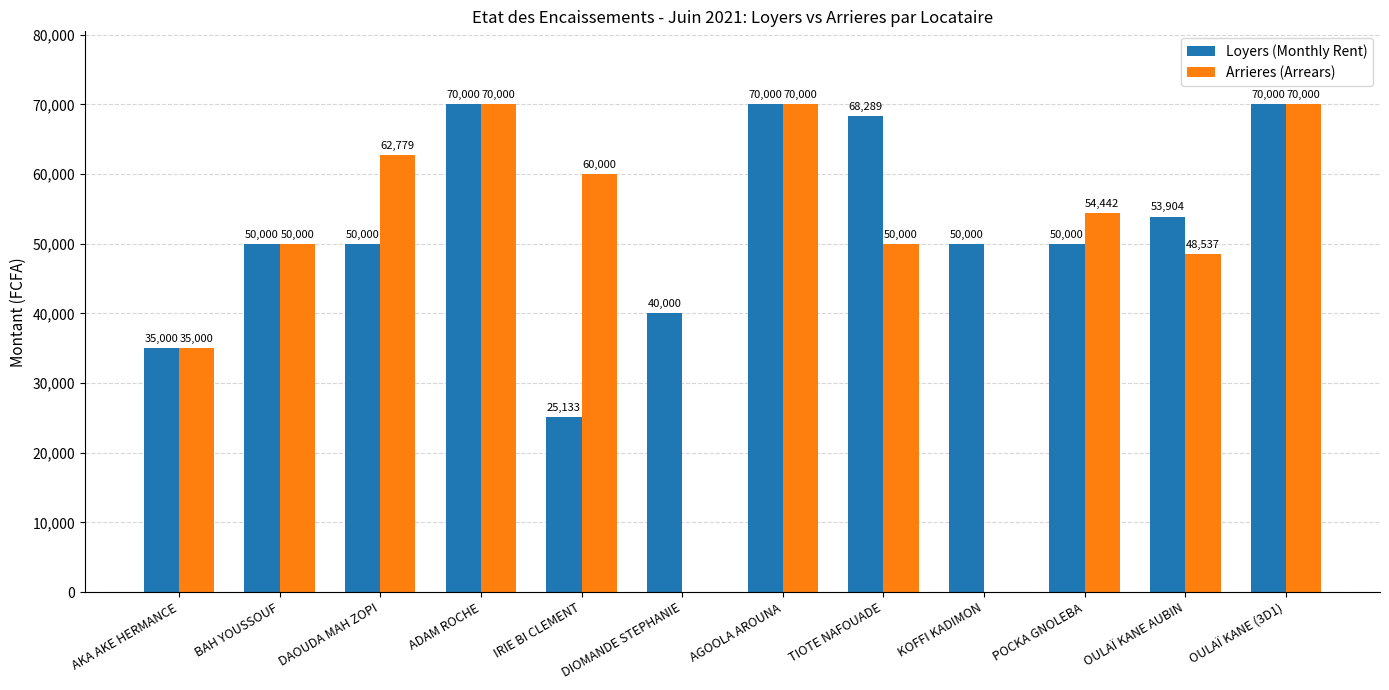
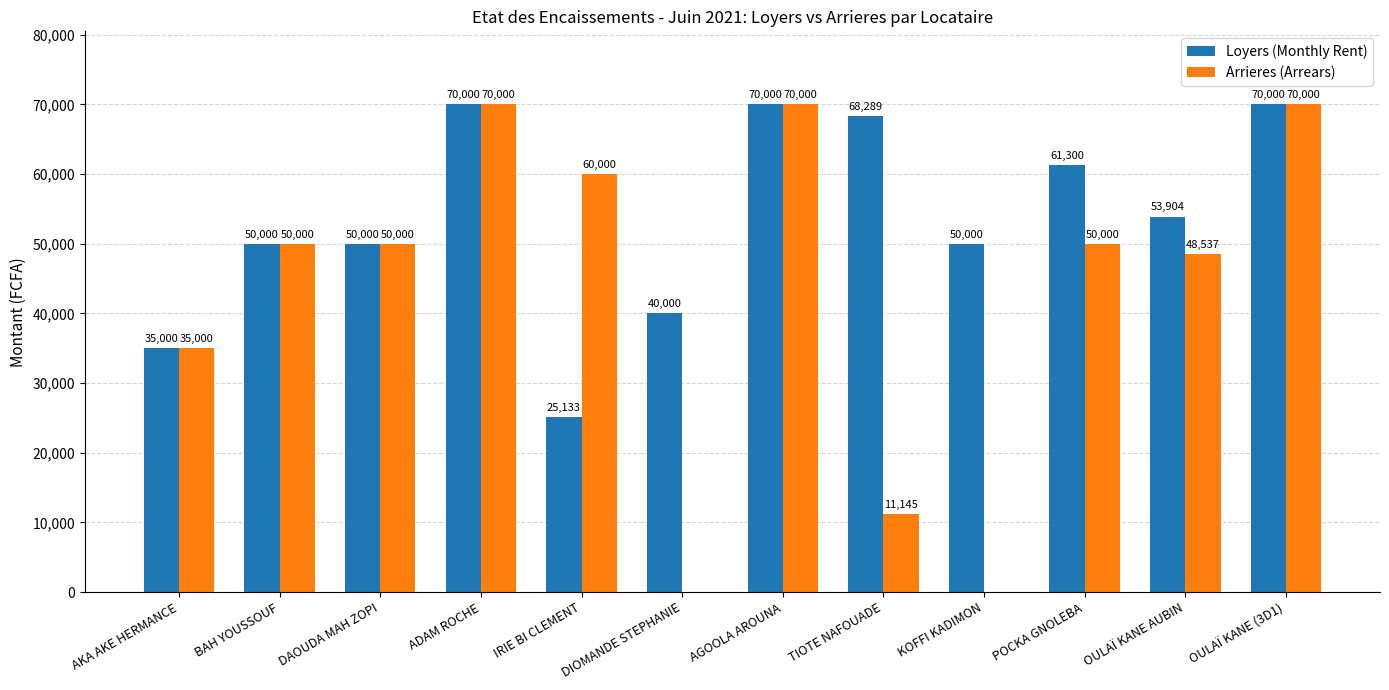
Arrieres (Arrears), DAOUDA MAH ZOPI: 62,779 -> 50,000
Arrieres (Arrears), TIOTE NAFOUADE: 50,000 -> 11,145
Loyers (Monthly Rent), POCKA GNOLEBA: 50,000 -> 61,300
Arrieres (Arrears), POCKA GNOLEBA: 54,442 -> 50,000
